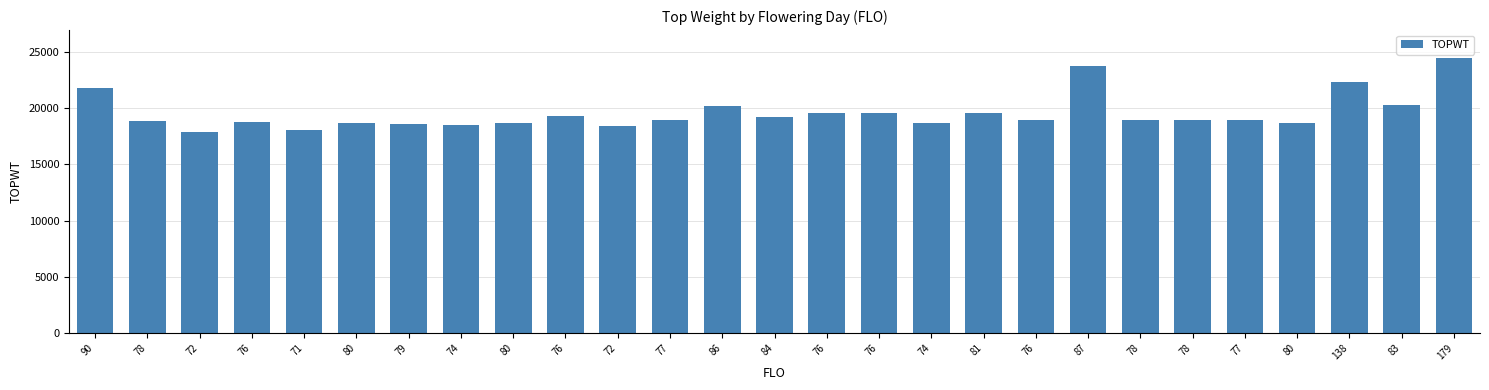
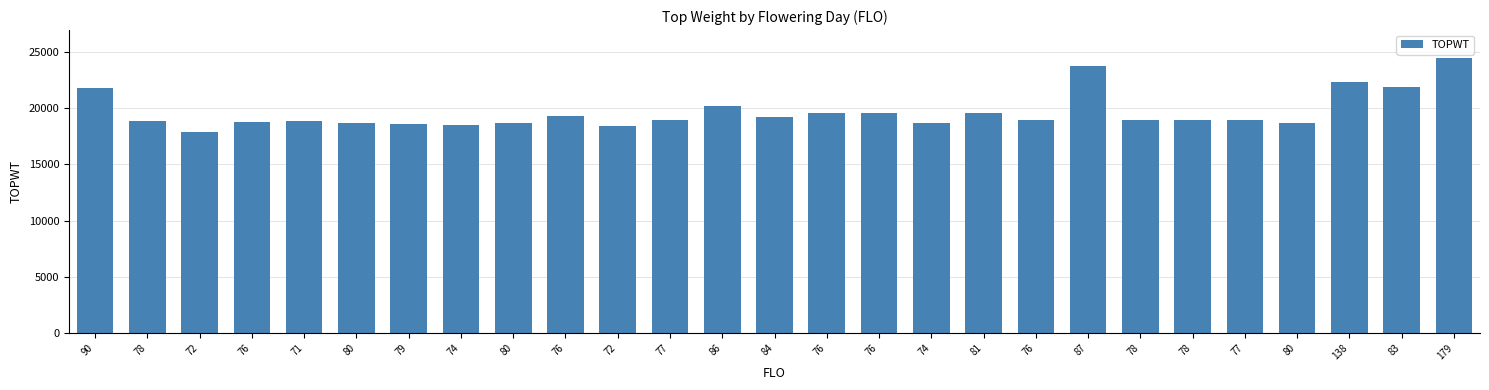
71: 18100 -> 18800
83: 20300 -> 21900
